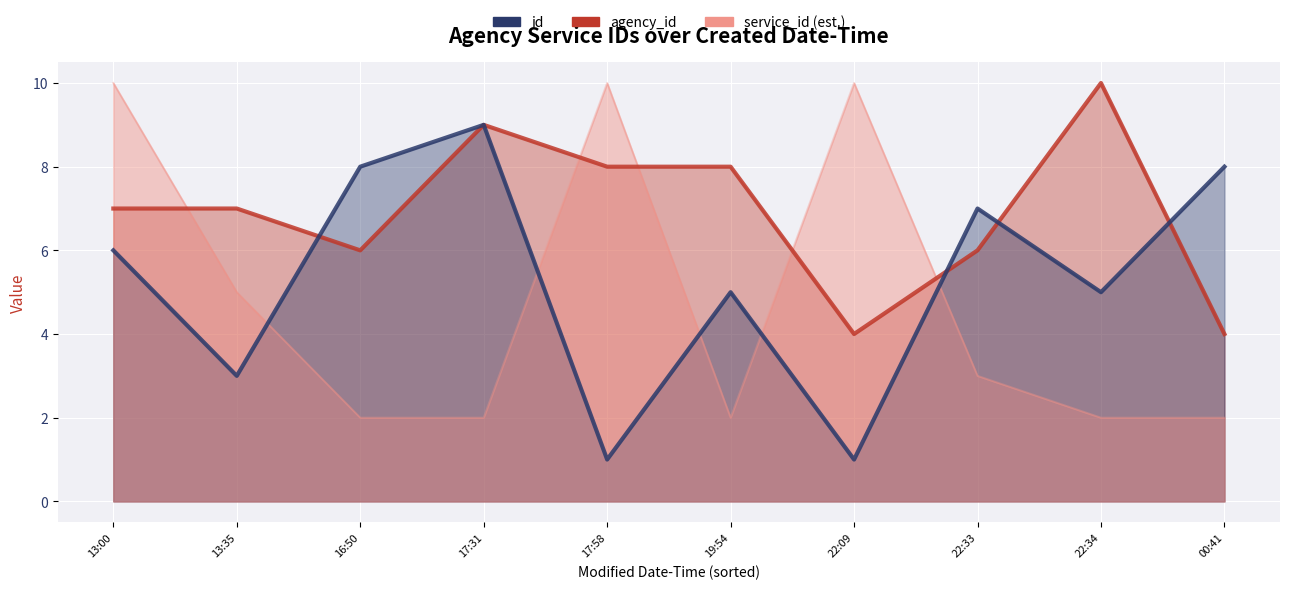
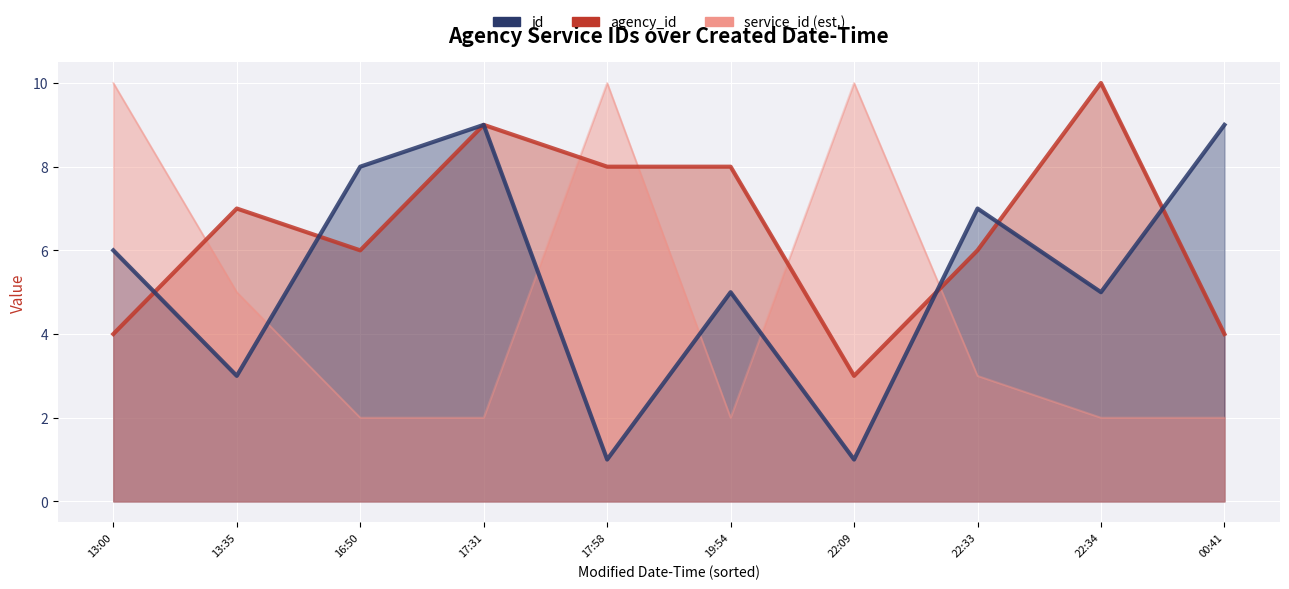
agency_id, 13:00: 7 -> 4
agency_id, 22:09: 4 -> 3
id, 00:41: 8 -> 9
